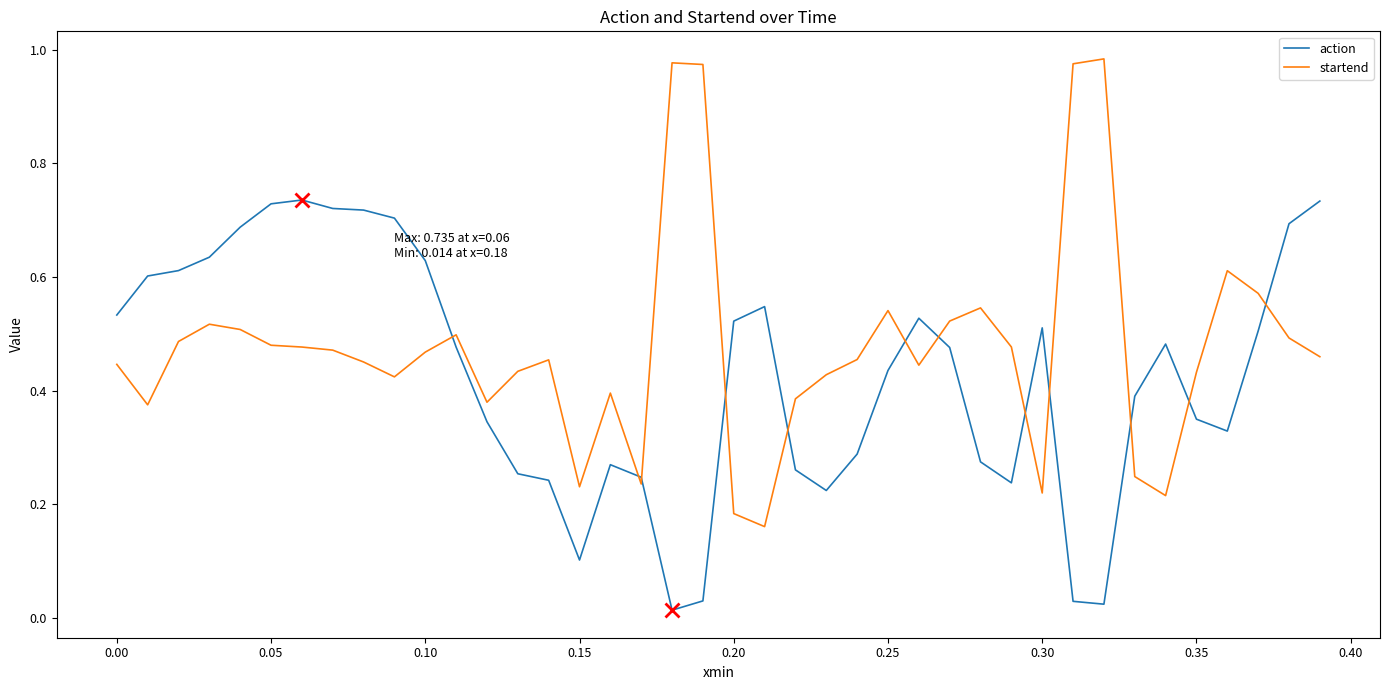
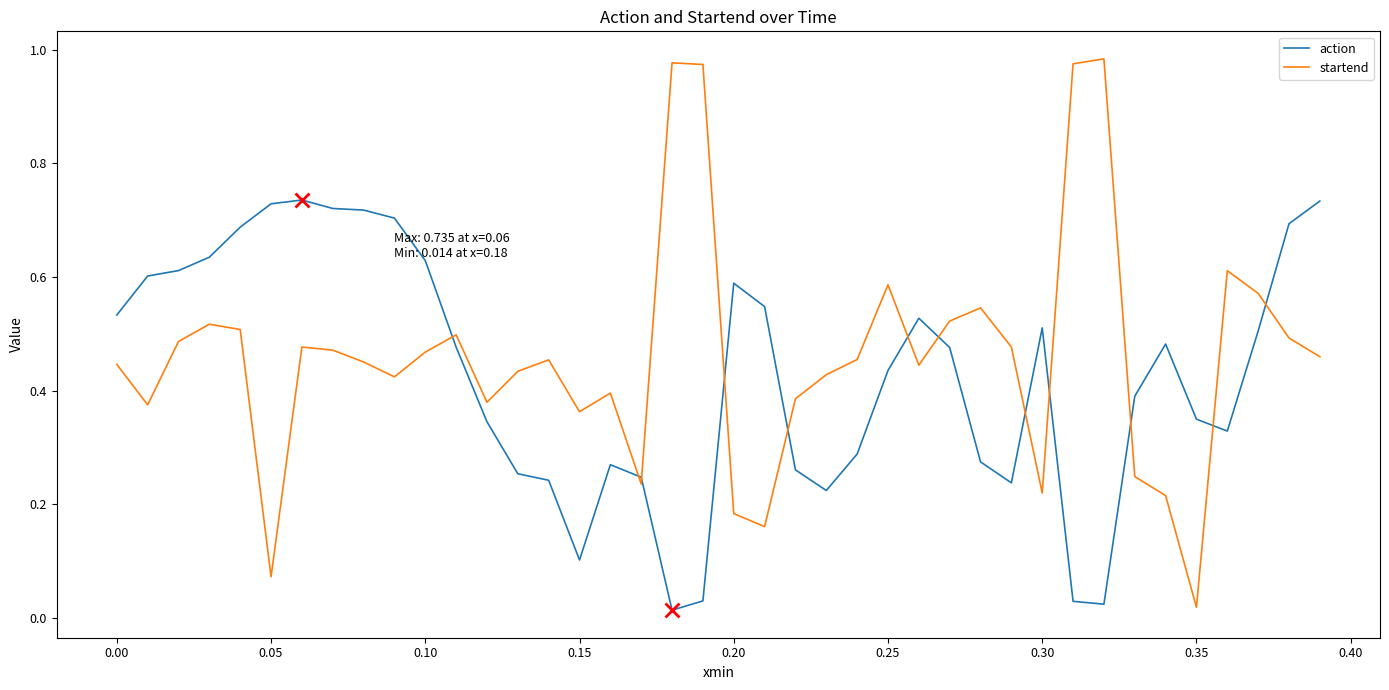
startend, 0.05: 0.48 -> 0.07
startend, 0.15: 0.23 -> 0.36
action, 0.20: 0.52 -> 0.59
startend, 0.25: 0.54 -> 0.59
startend, 0.35: 0.43 -> 0.02
